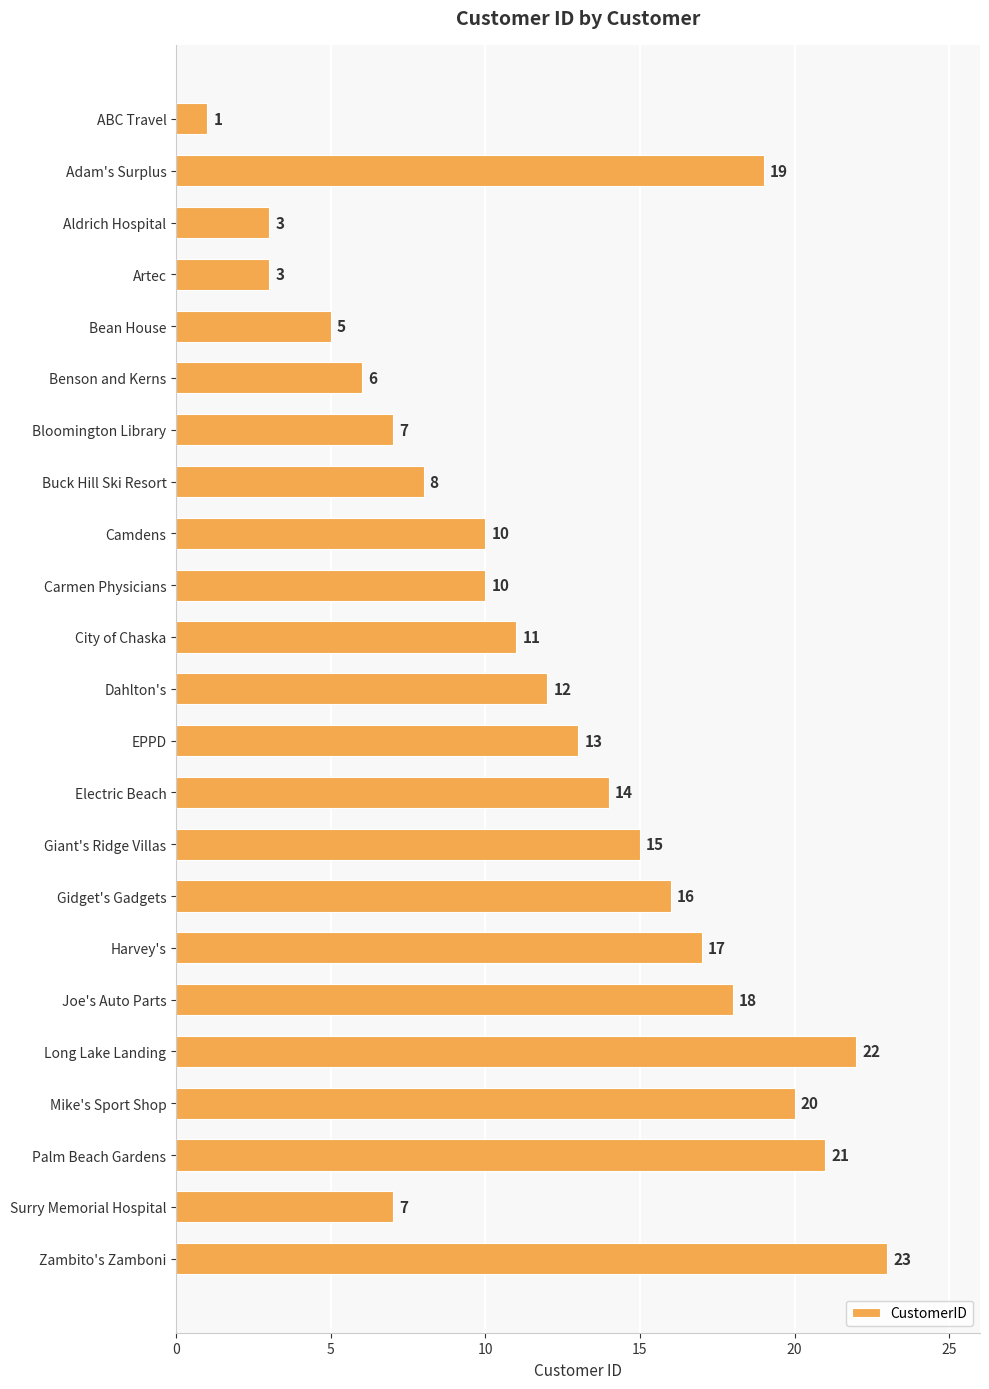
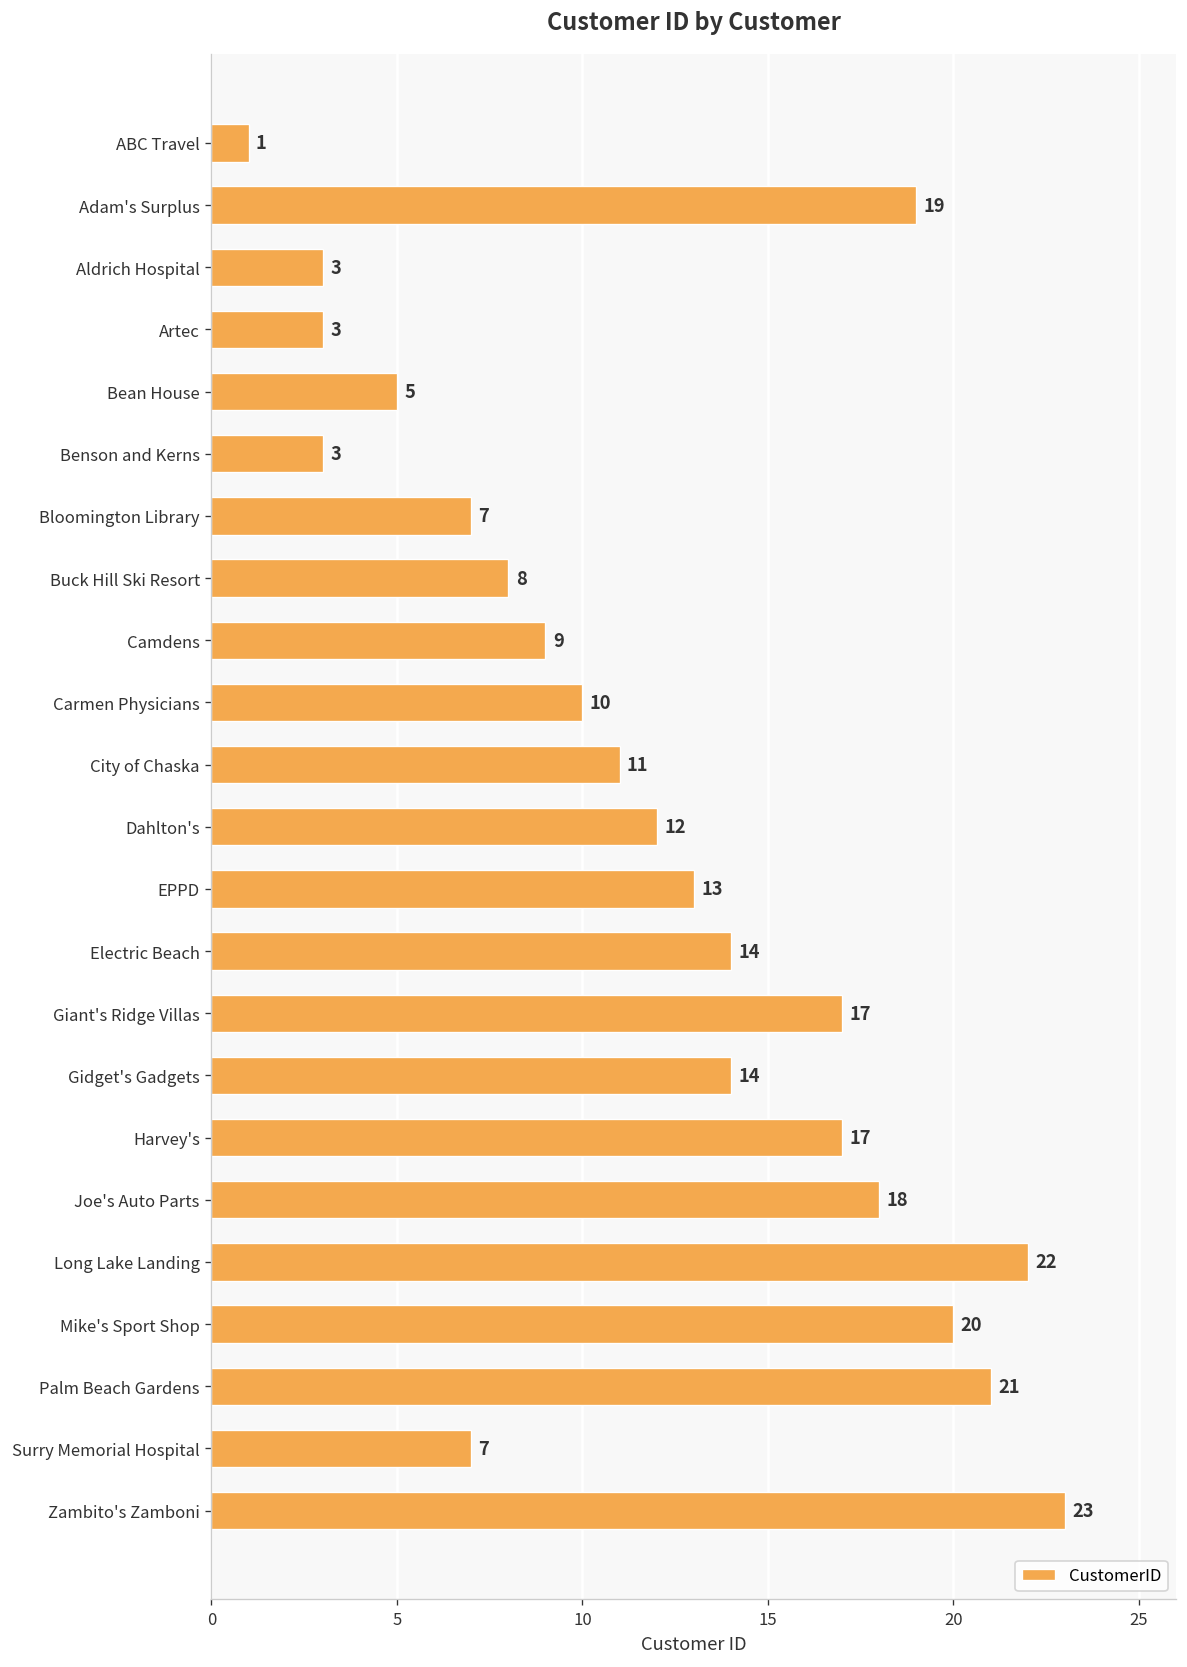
Benson and Kerns: 6 -> 3
Camdens: 10 -> 9
Giant's Ridge Villas: 15 -> 17
Gidget's Gadgets: 16 -> 14
